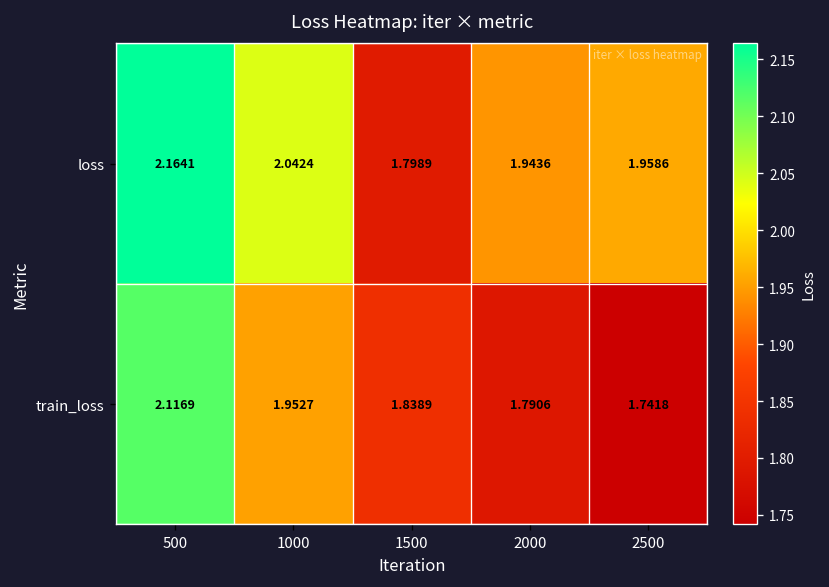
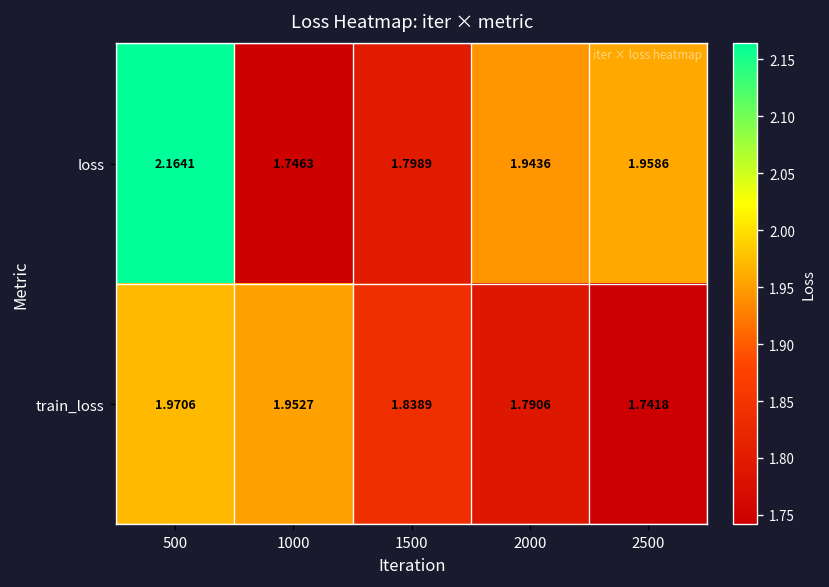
loss, 1000: 2.0424 -> 1.7463
train_loss, 500: 2.1169 -> 1.9706
